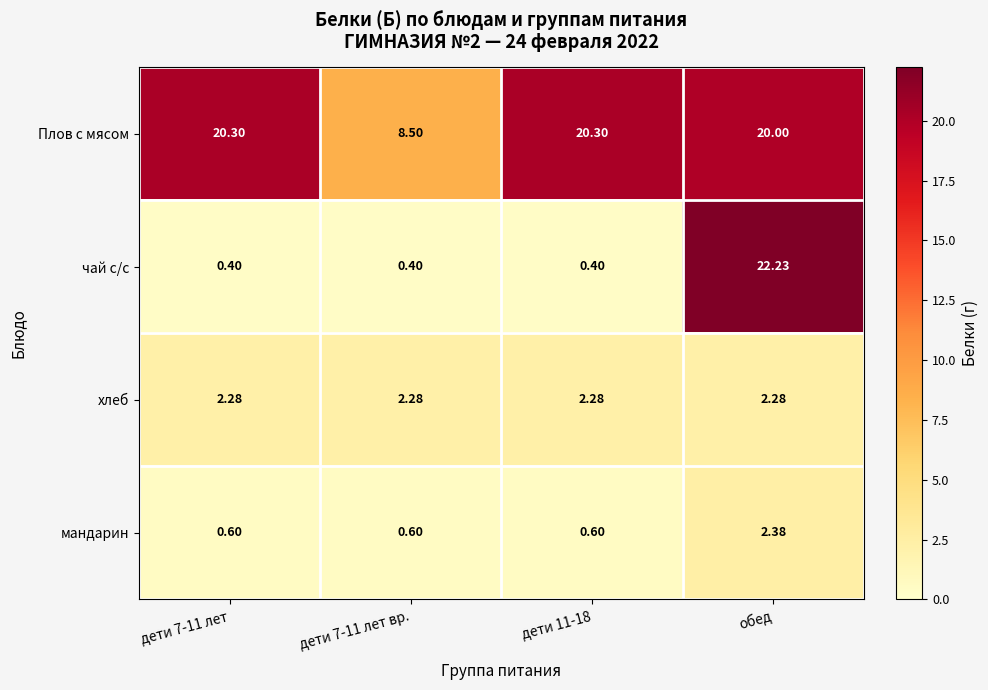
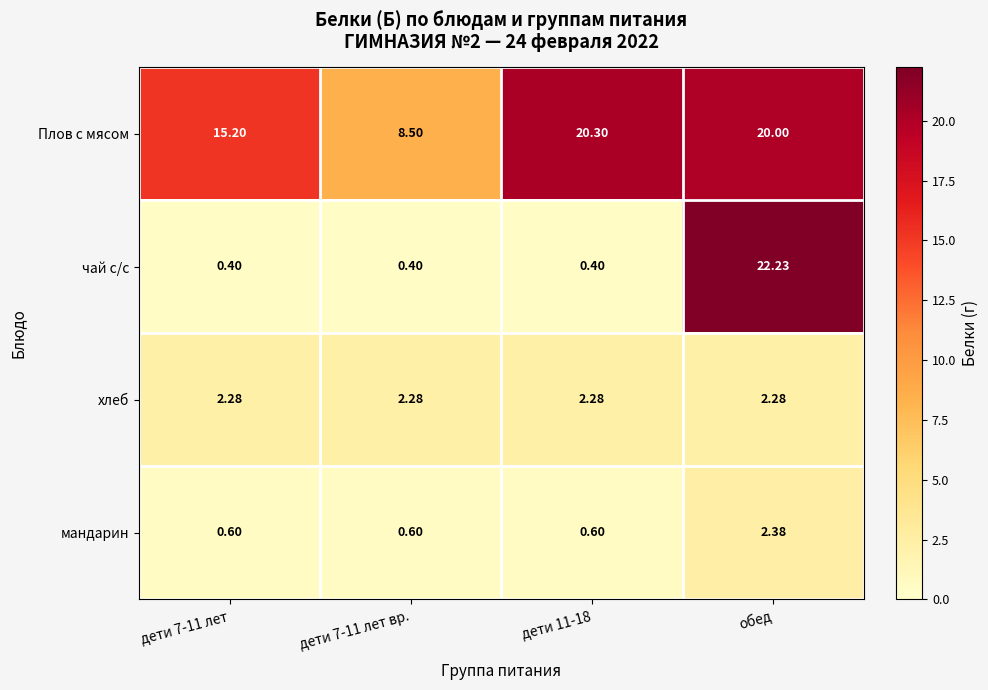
Плов с мясом, дети 7-11 лет: 20.30 -> 15.20
